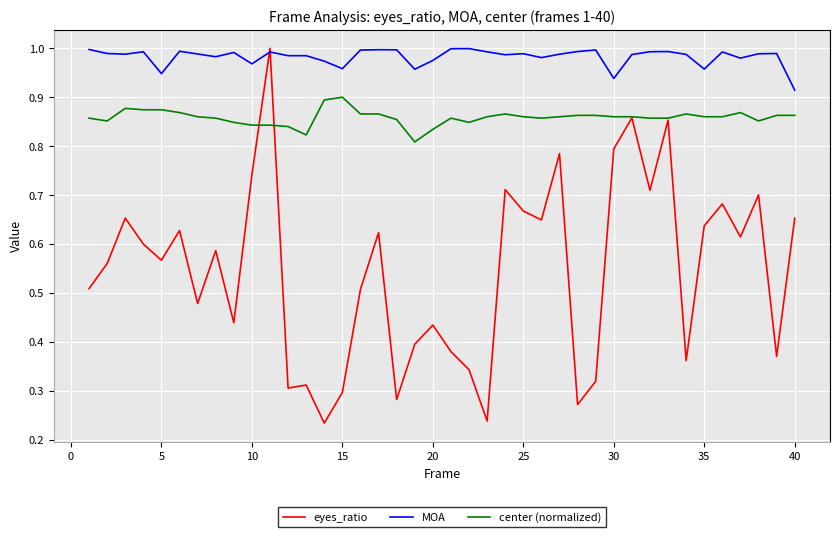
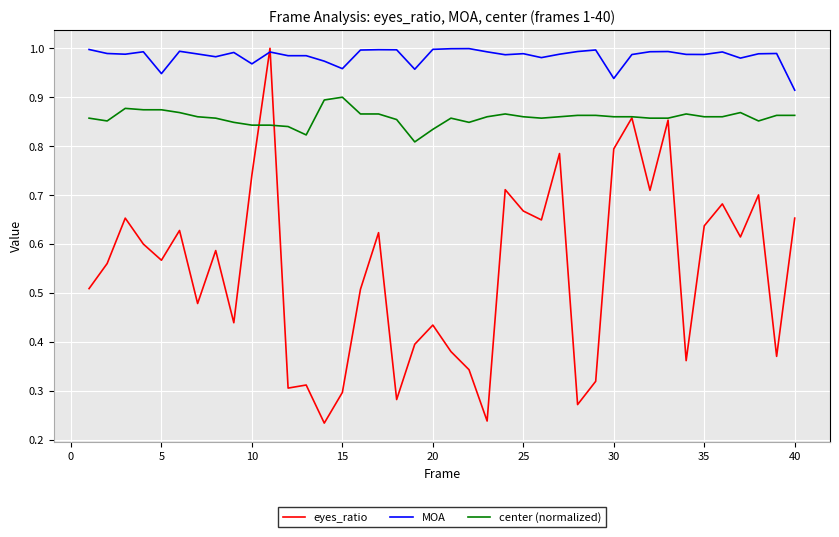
MOA, 20: 0.98 -> 1.00
MOA, 35: 0.96 -> 0.99
